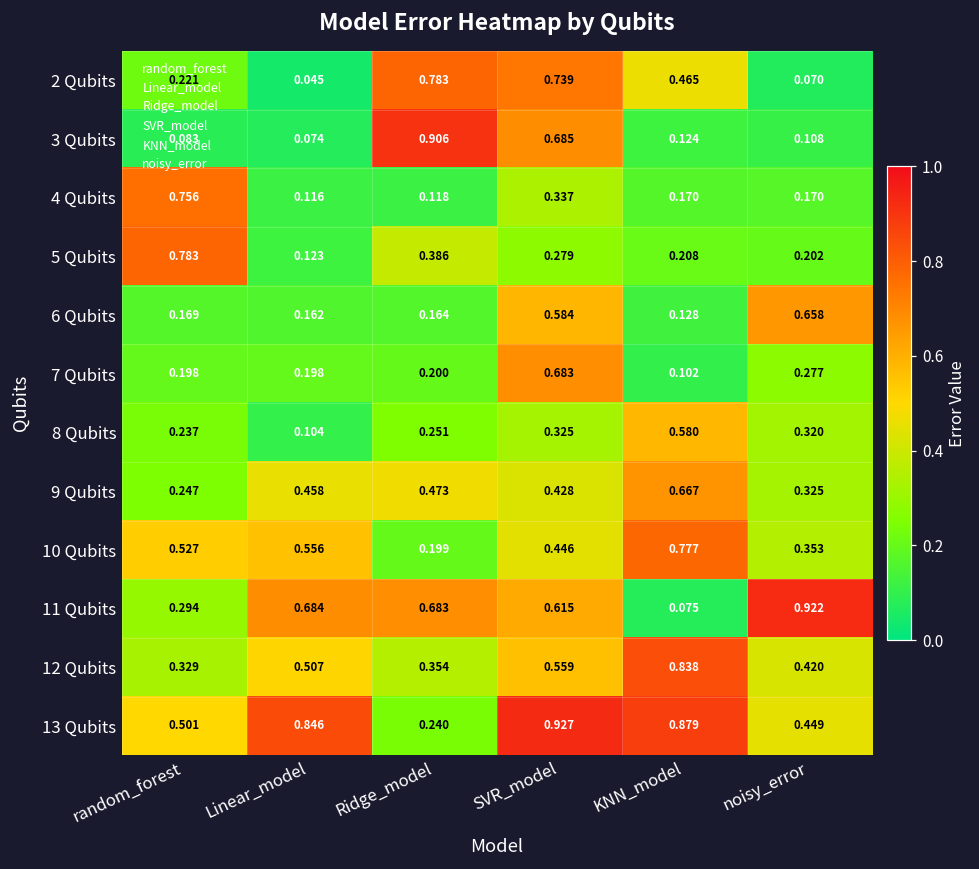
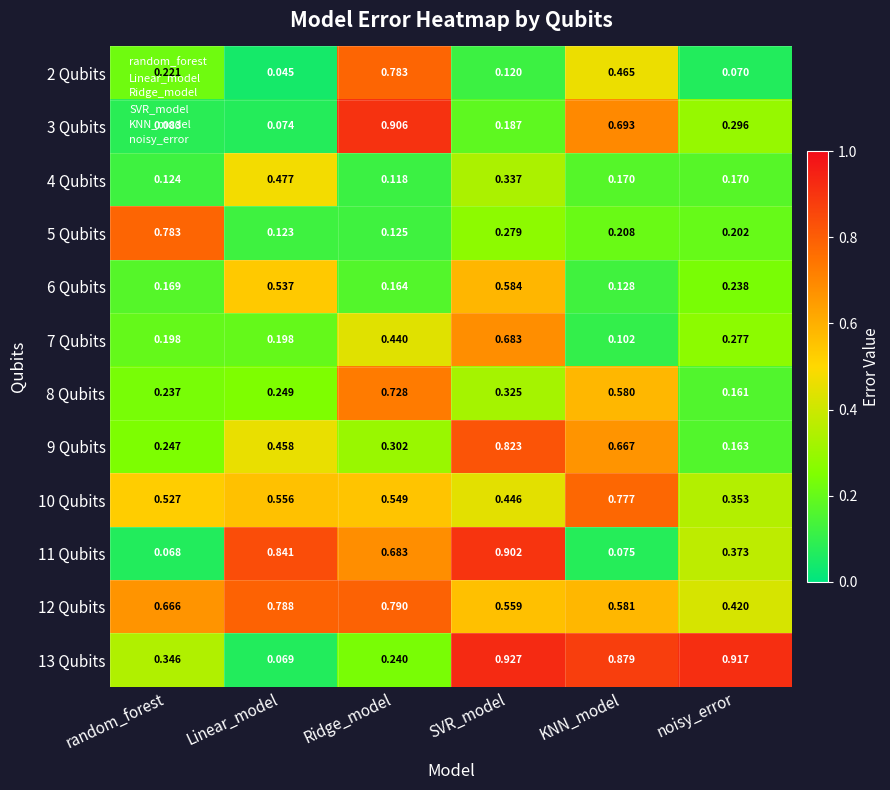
2 Qubits, SVR_model: 0.739 -> 0.120
3 Qubits, SVR_model: 0.685 -> 0.187
3 Qubits, KNN_model: 0.124 -> 0.693
3 Qubits, noisy_error: 0.108 -> 0.296
4 Qubits, random_forest: 0.756 -> 0.124
4 Qubits, Linear_model: 0.116 -> 0.477
5 Qubits, Ridge_model: 0.386 -> 0.125
6 Qubits, Linear_model: 0.162 -> 0.537
6 Qubits, noisy_error: 0.658 -> 0.238
7 Qubits, Ridge_model: 0.200 -> 0.440
8 Qubits, Linear_model: 0.104 -> 0.249
8 Qubits, Ridge_model: 0.251 -> 0.728
8 Qubits, noisy_error: 0.320 -> 0.161
9 Qubits, Ridge_model: 0.473 -> 0.302
9 Qubits, SVR_model: 0.428 -> 0.823
9 Qubits, noisy_error: 0.325 -> 0.163
10 Qubits, Ridge_model: 0.199 -> 0.549
11 Qubits, random_forest: 0.294 -> 0.068
11 Qubits, Linear_model: 0.684 -> 0.841
11 Qubits, SVR_model: 0.615 -> 0.902
11 Qubits, noisy_error: 0.922 -> 0.373
12 Qubits, random_forest: 0.329 -> 0.666
12 Qubits, Linear_model: 0.507 -> 0.788
12 Qubits, Ridge_model: 0.354 -> 0.790
12 Qubits, KNN_model: 0.838 -> 0.581
13 Qubits, random_forest: 0.501 -> 0.346
13 Qubits, Linear_model: 0.846 -> 0.069
13 Qubits, noisy_error: 0.449 -> 0.917
